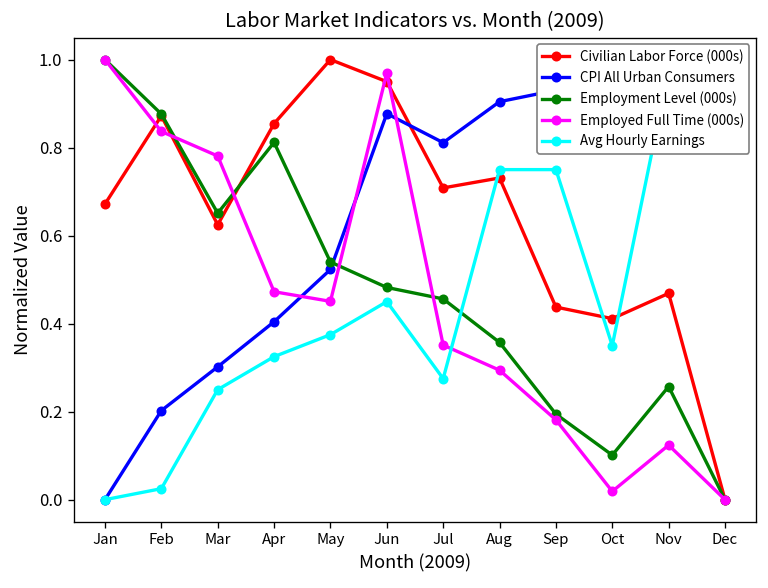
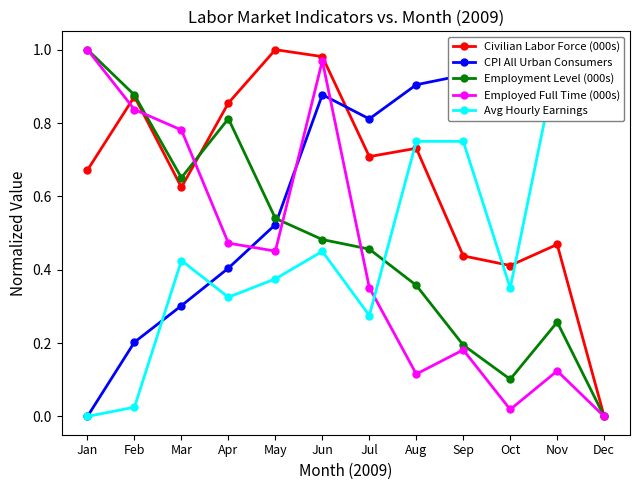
Avg Hourly Earnings, Mar: 0.25 -> 0.42
Civilian Labor Force (000s), Jun: 0.95 -> 0.98
Employed Full Time (000s), Aug: 0.29 -> 0.12
